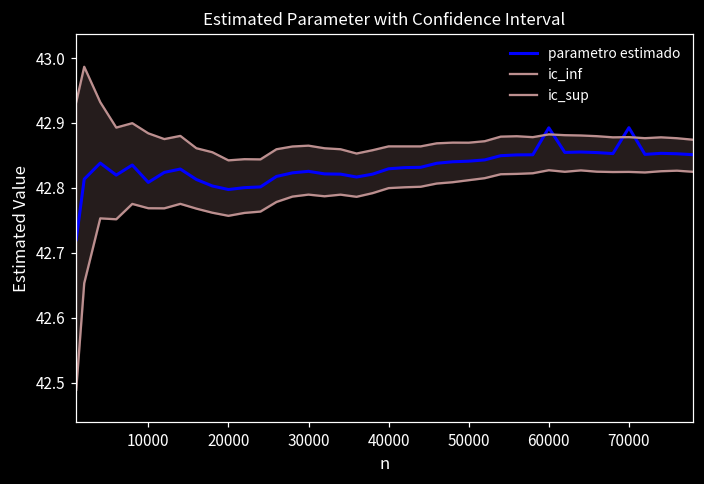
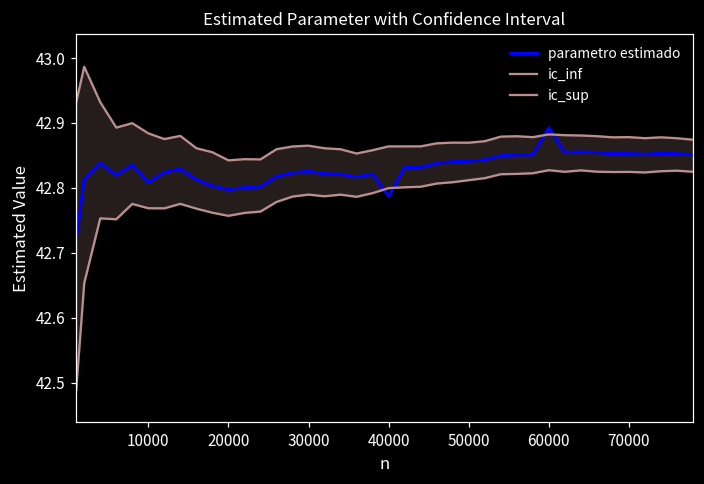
parametro estimado, 40000: 42.83 -> 42.79
parametro estimado, 70000: 42.89 -> 42.85
